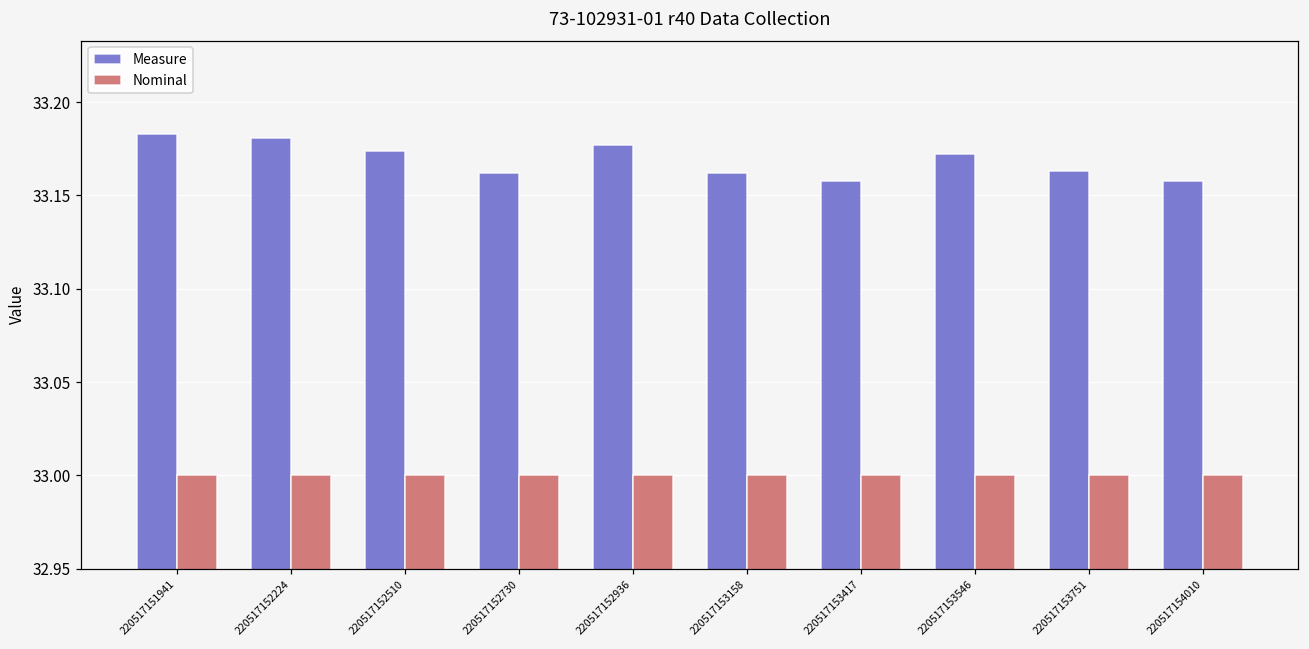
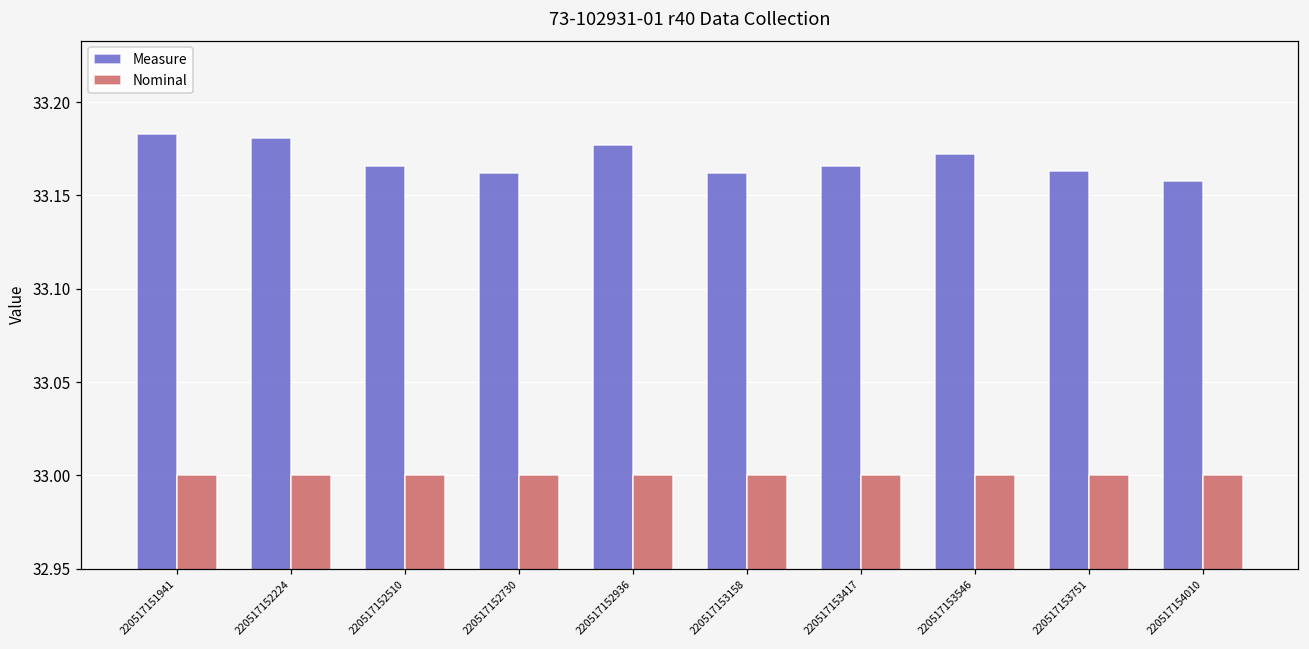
Measure, 220517152510: 33.174 -> 33.166
Measure, 220517153417: 33.158 -> 33.166
